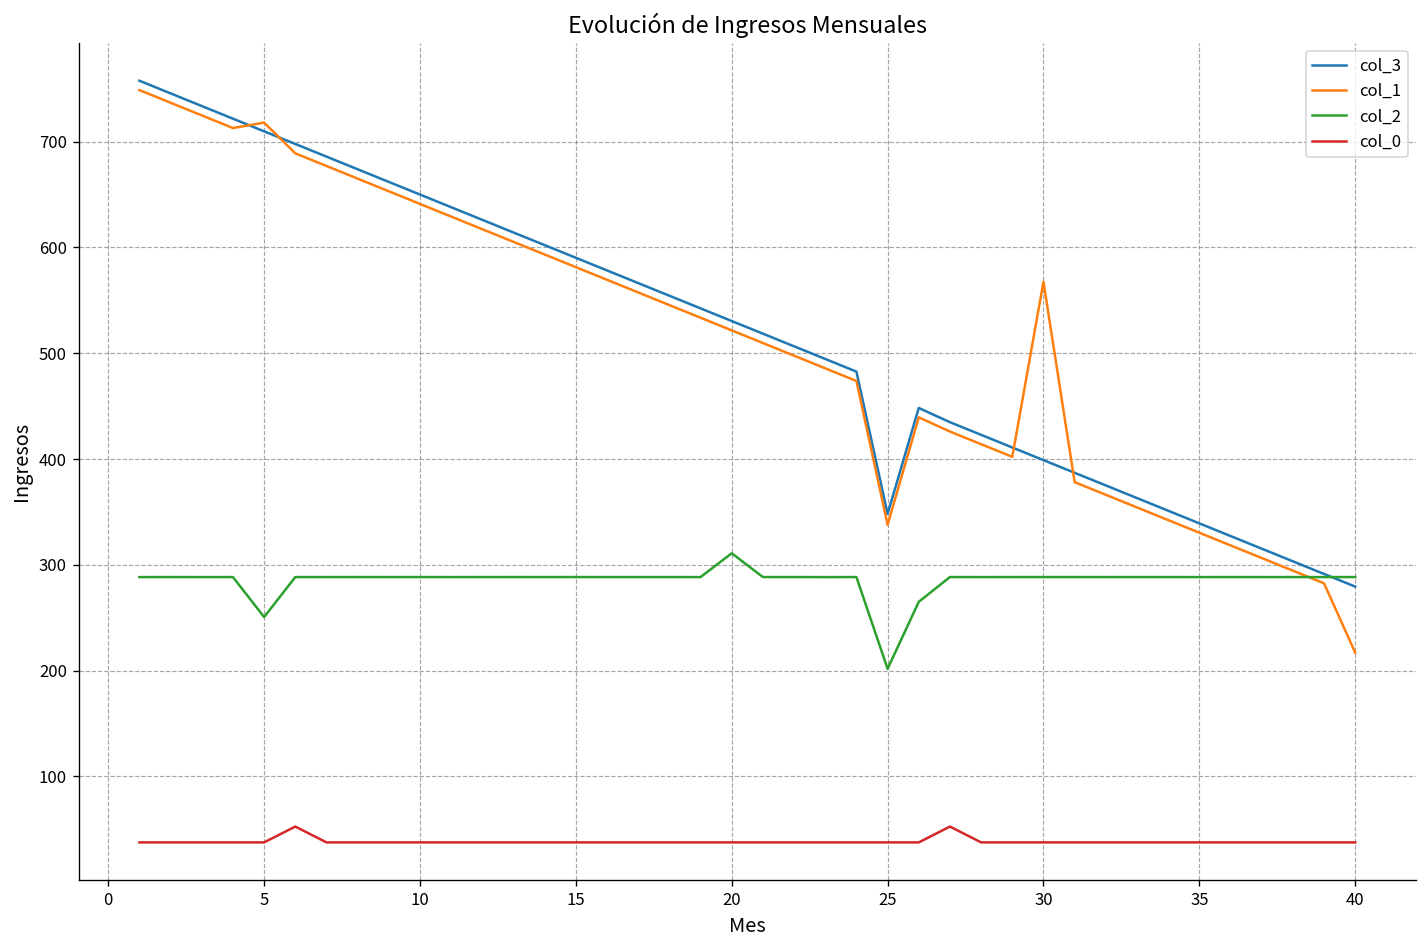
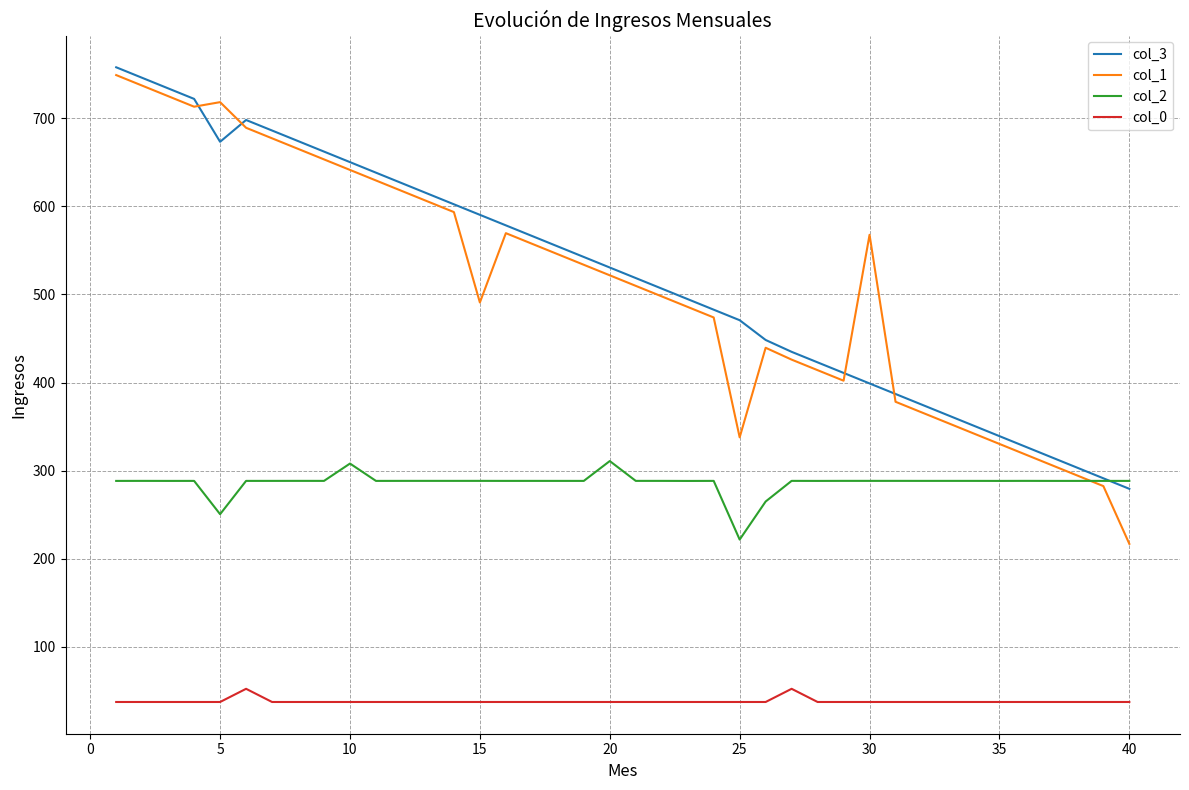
col_3, 5: 710 -> 670
col_2, 10: 290 -> 310
col_1, 15: 580 -> 490
col_3, 25: 350 -> 470
col_2, 25: 200 -> 220
